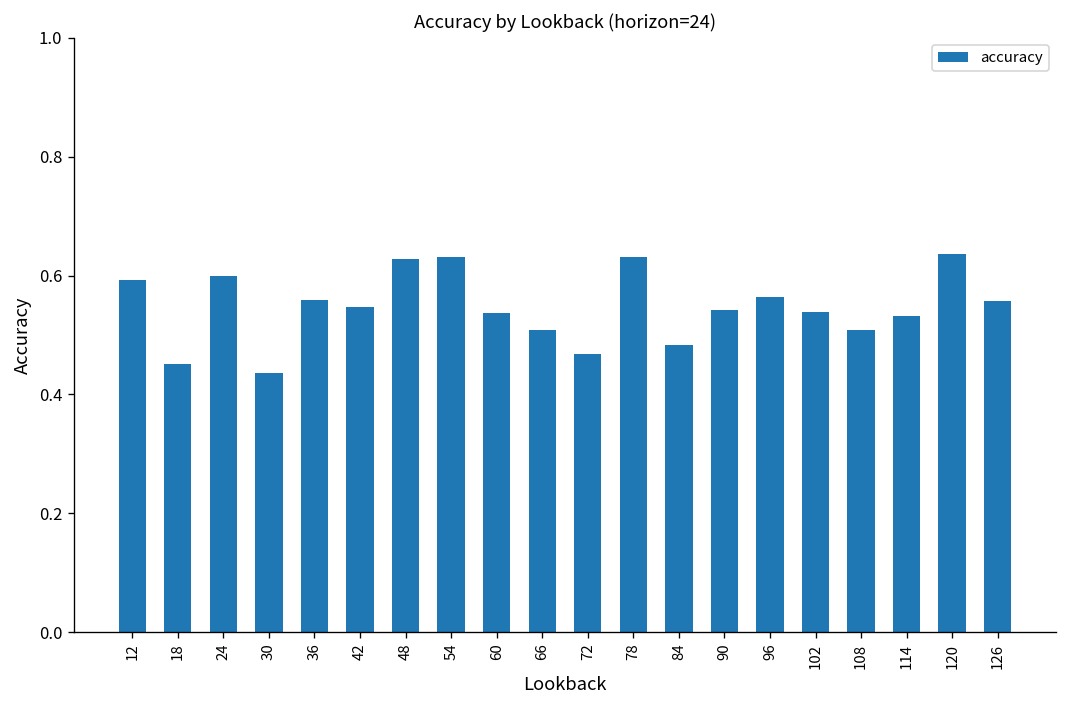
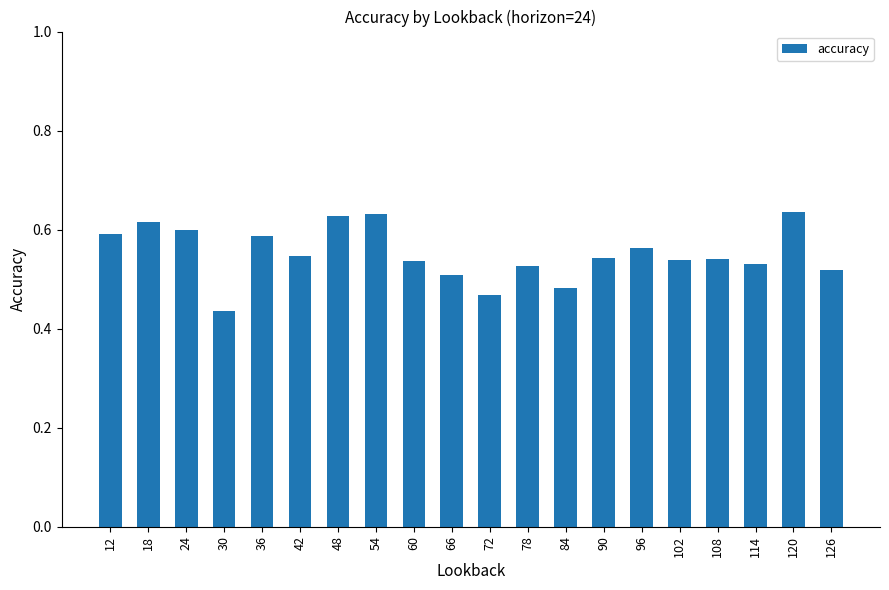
18: 0.45 -> 0.61
36: 0.56 -> 0.59
78: 0.63 -> 0.53
108: 0.51 -> 0.54
126: 0.56 -> 0.52
